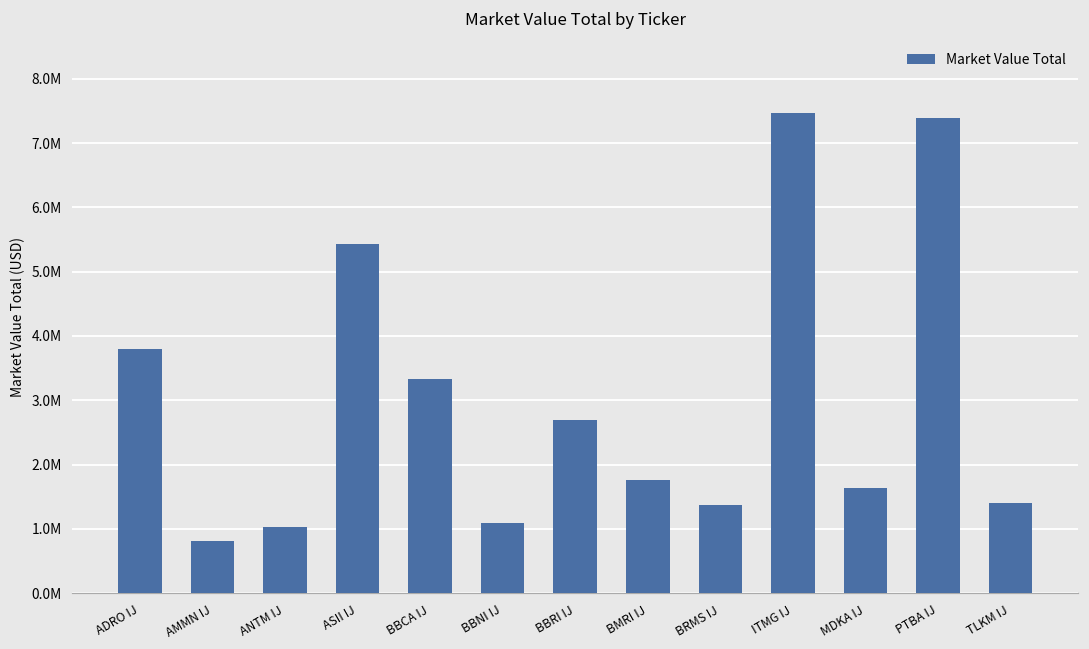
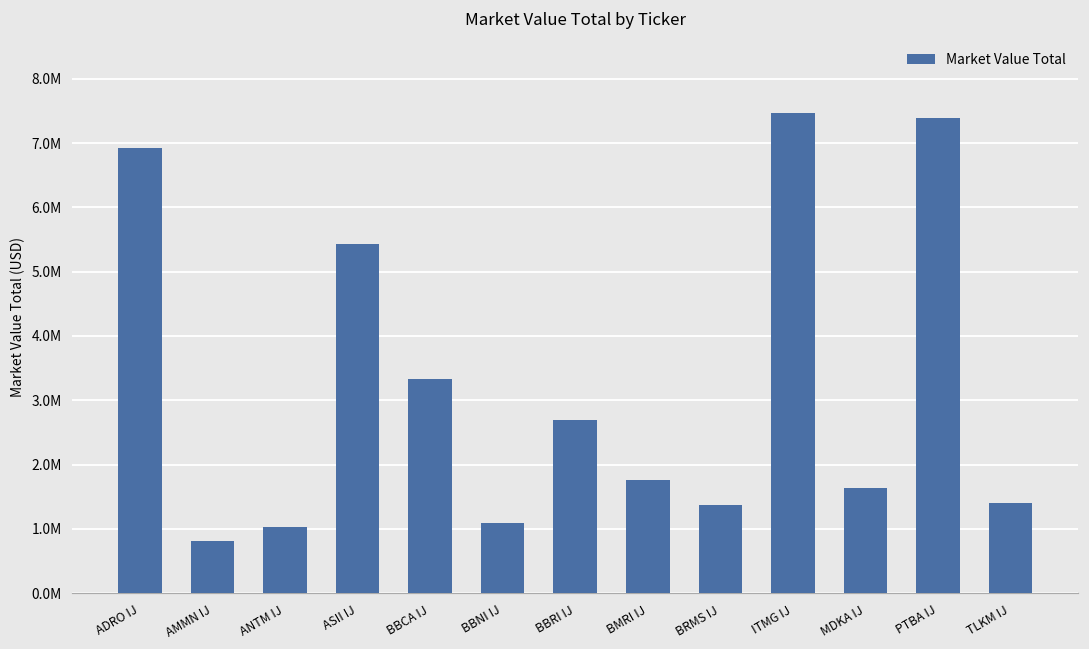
ADRO IJ: 3800000 -> 6900000
